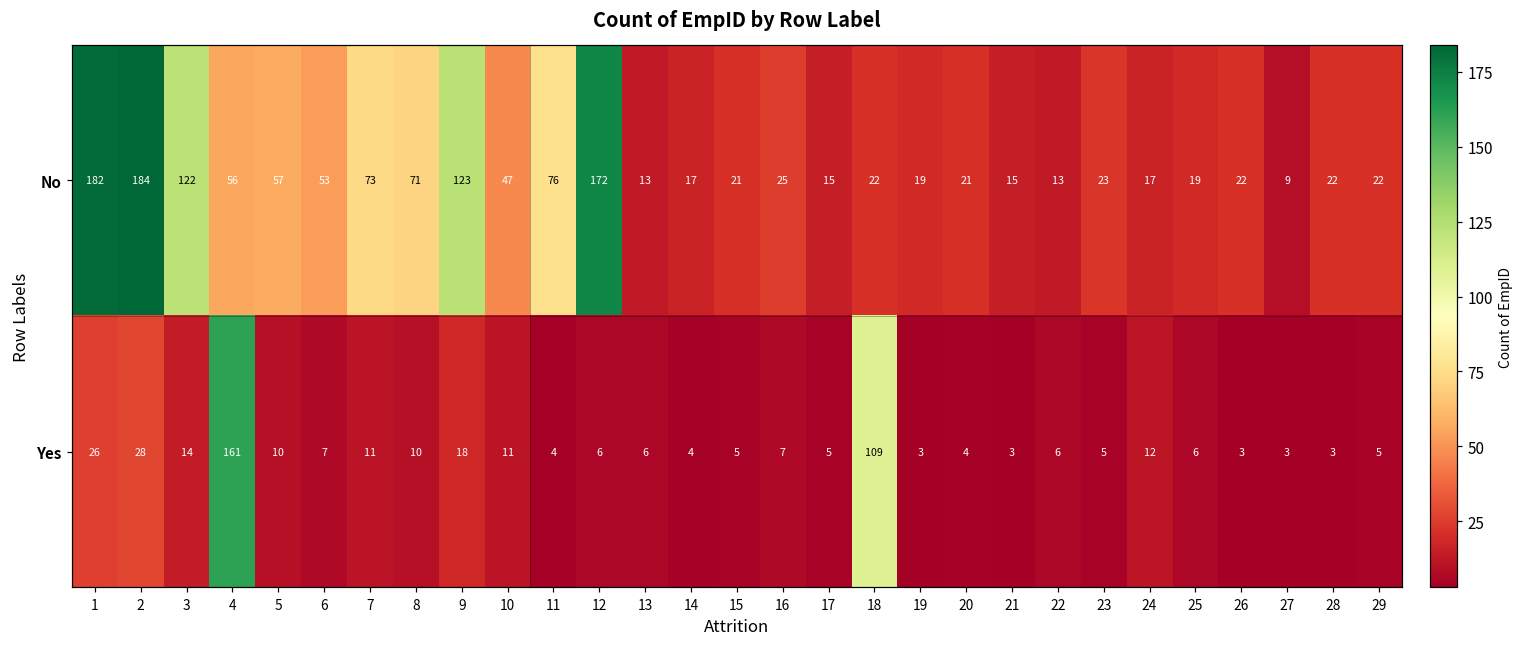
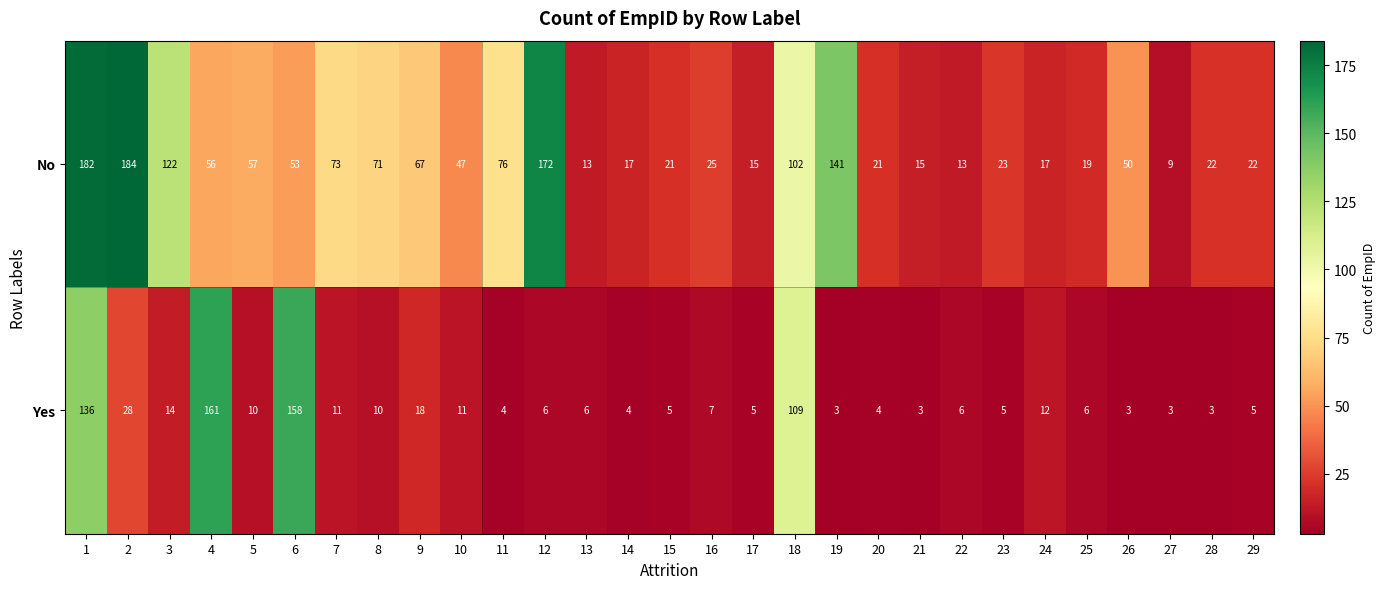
No, 9: 123 -> 67
No, 18: 22 -> 102
No, 19: 19 -> 141
No, 26: 22 -> 50
Yes, 1: 26 -> 136
Yes, 6: 7 -> 158
